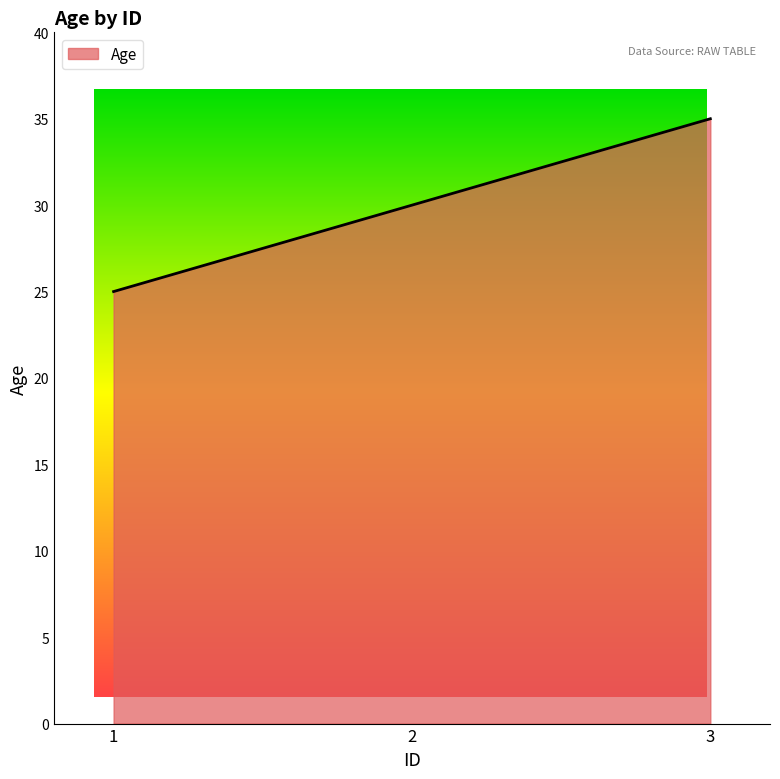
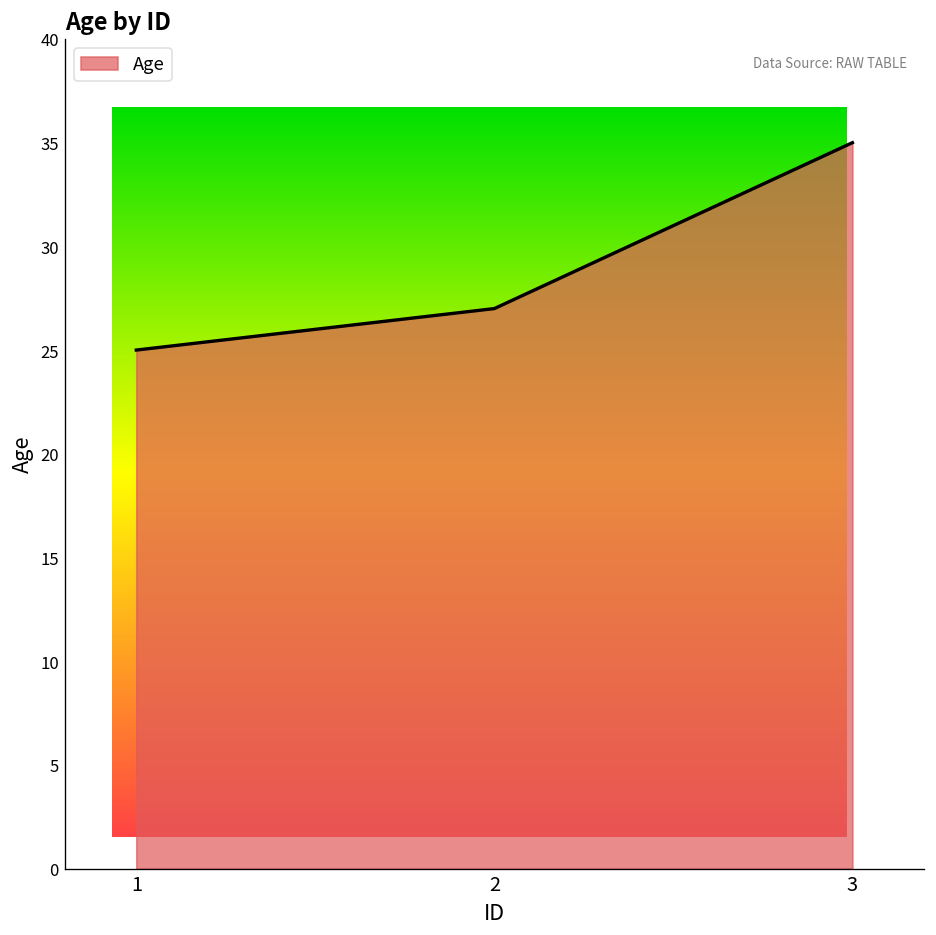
2: 30 -> 27
